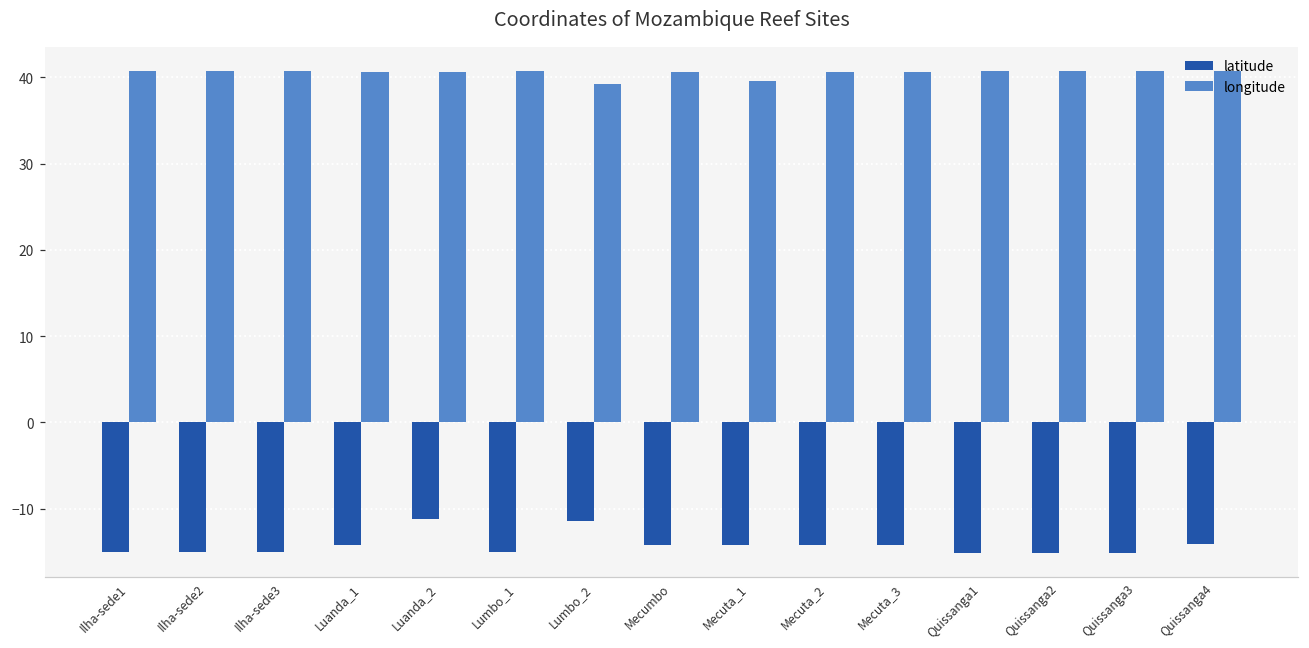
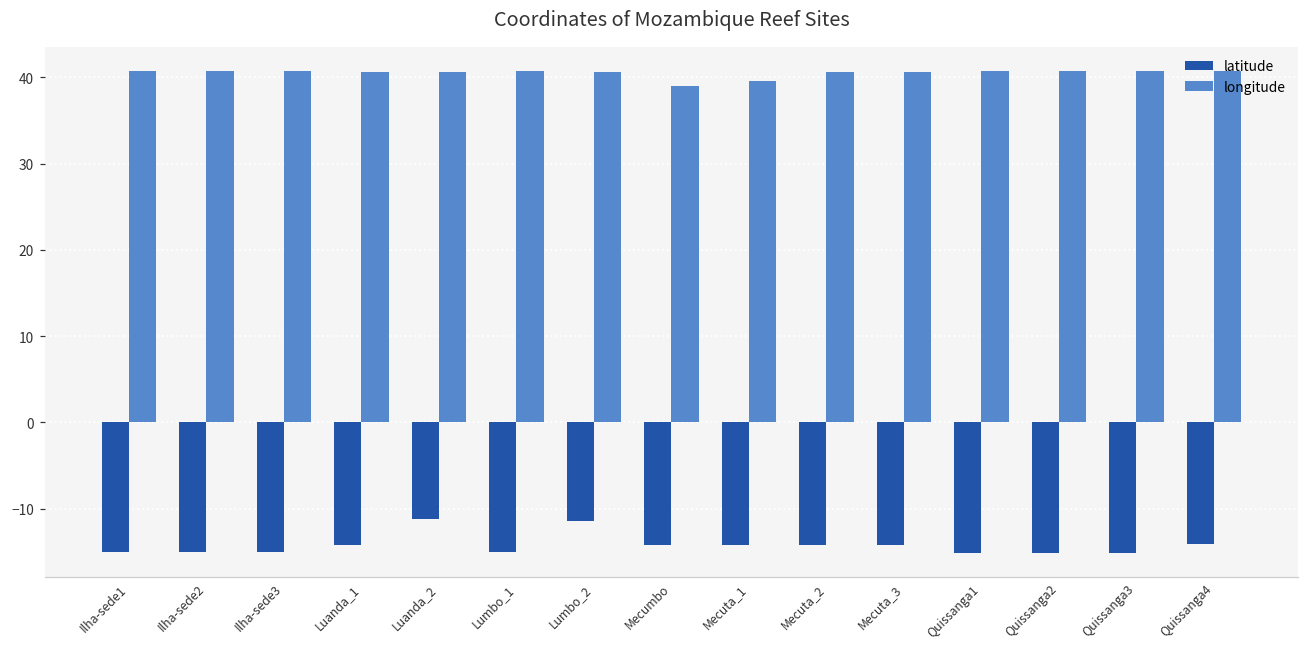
longitude, Lumbo_2: 39 -> 41
longitude, Mecumbo: 41 -> 39
